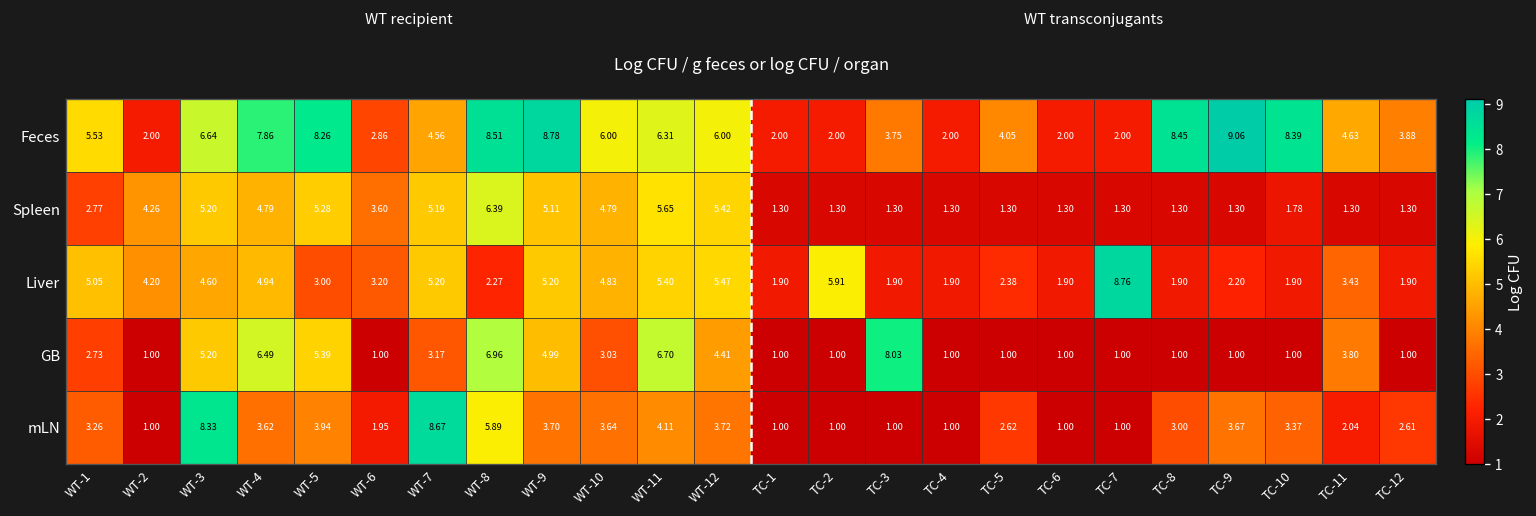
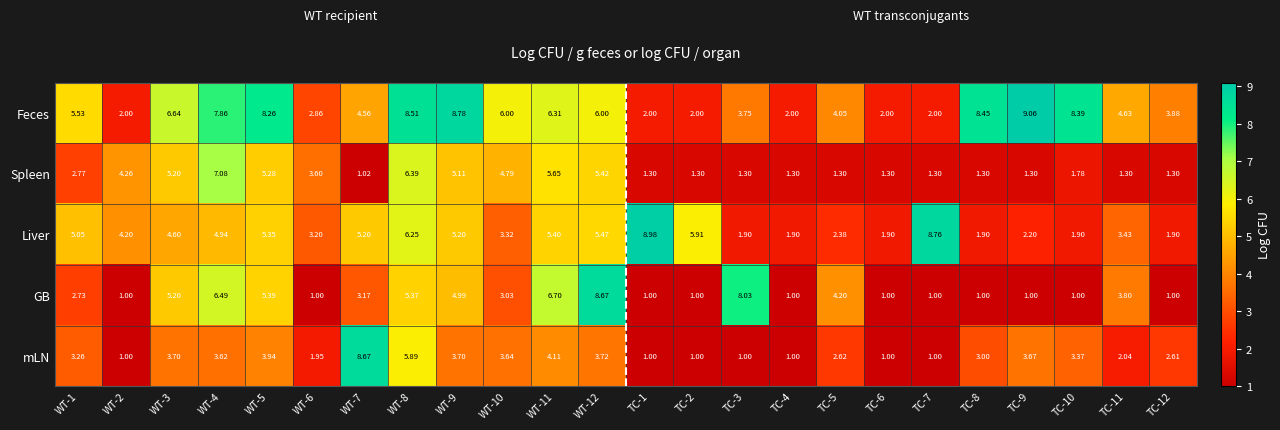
Spleen, WT-4: 4.79 -> 7.08
Spleen, WT-7: 5.19 -> 1.02
Liver, WT-5: 3.00 -> 5.35
Liver, WT-8: 2.27 -> 6.25
Liver, WT-10: 4.83 -> 3.32
Liver, TC-1: 1.90 -> 8.98
GB, WT-8: 6.96 -> 5.37
GB, WT-12: 4.41 -> 8.67
GB, TC-5: 1.00 -> 4.20
mLN, WT-3: 8.33 -> 3.70
